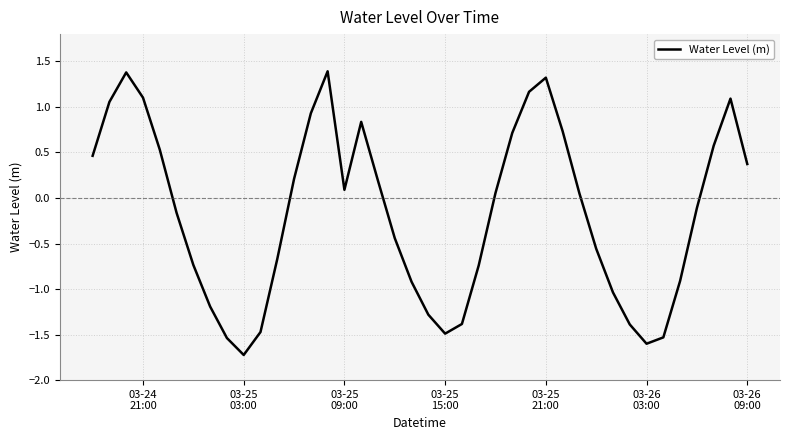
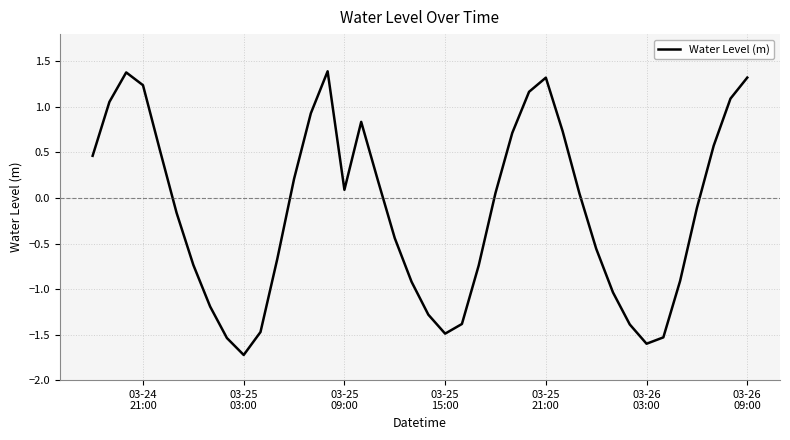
03-24 21:00: 1.1 -> 1.2
03-26 09:00: 0.4 -> 1.3
